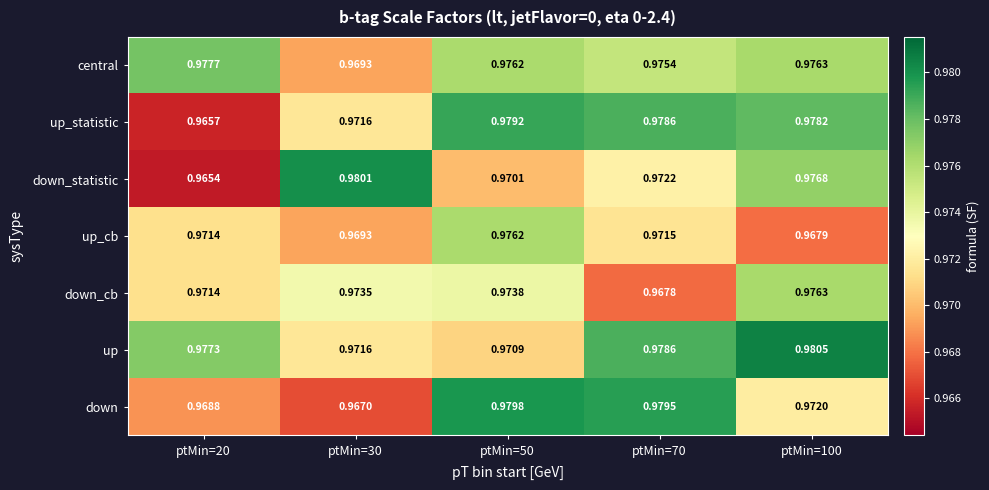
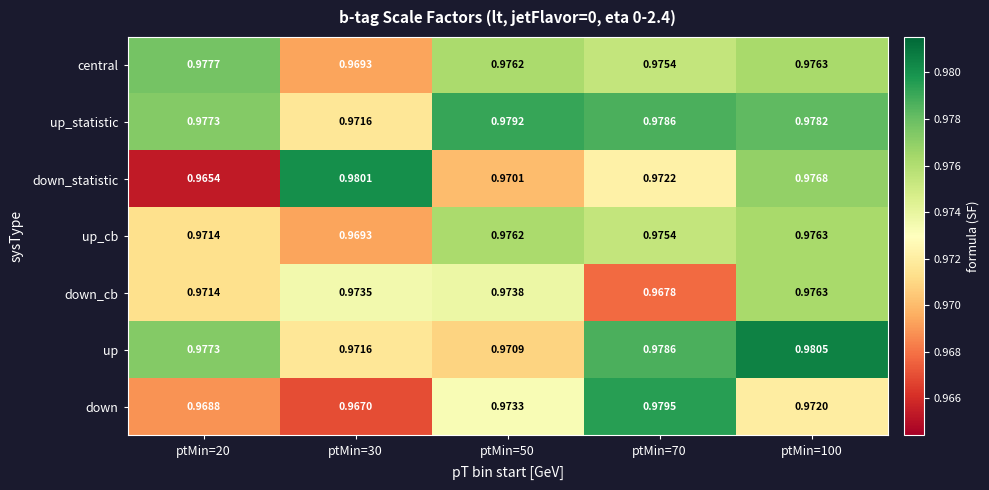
up_statistic, ptMin=20: 0.9657 -> 0.9773
up_cb, ptMin=70: 0.9715 -> 0.9754
up_cb, ptMin=100: 0.9679 -> 0.9763
down, ptMin=50: 0.9798 -> 0.9733
